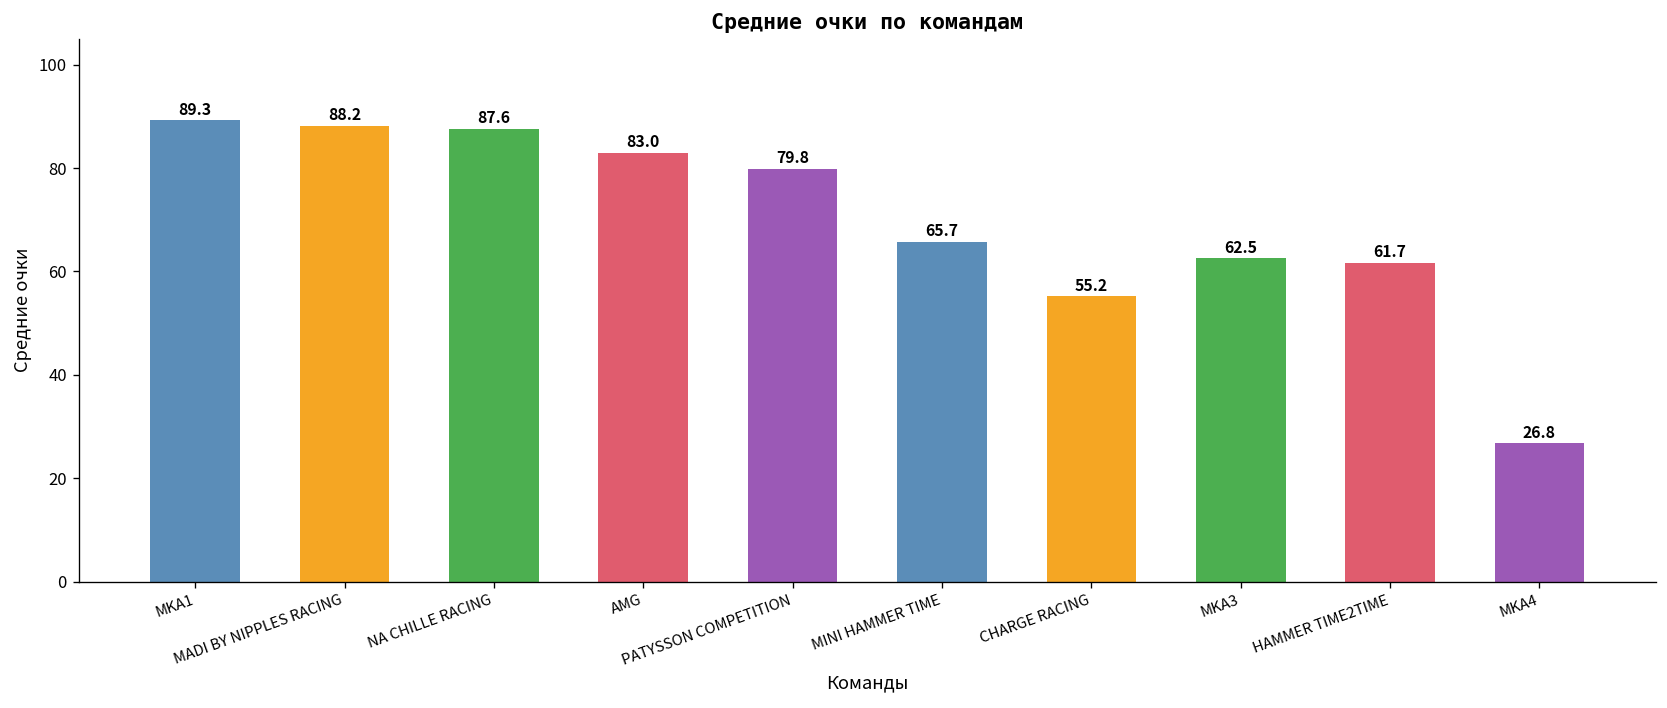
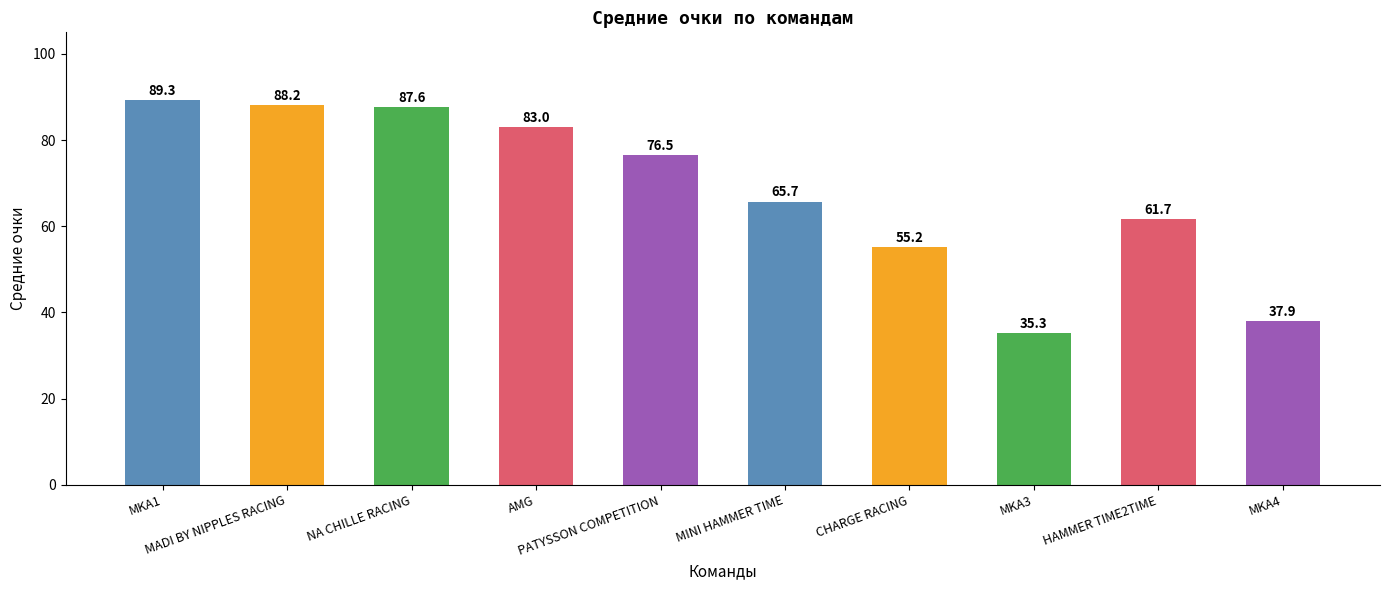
PATYSSON COMPETITION: 79.8 -> 76.5
MKA3: 62.5 -> 35.3
MKA4: 26.8 -> 37.9
